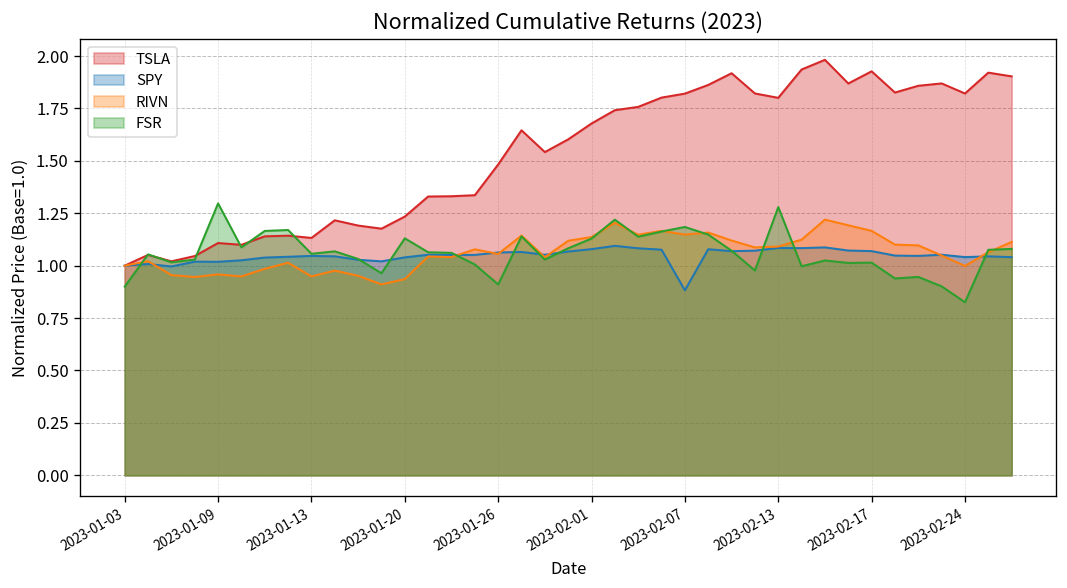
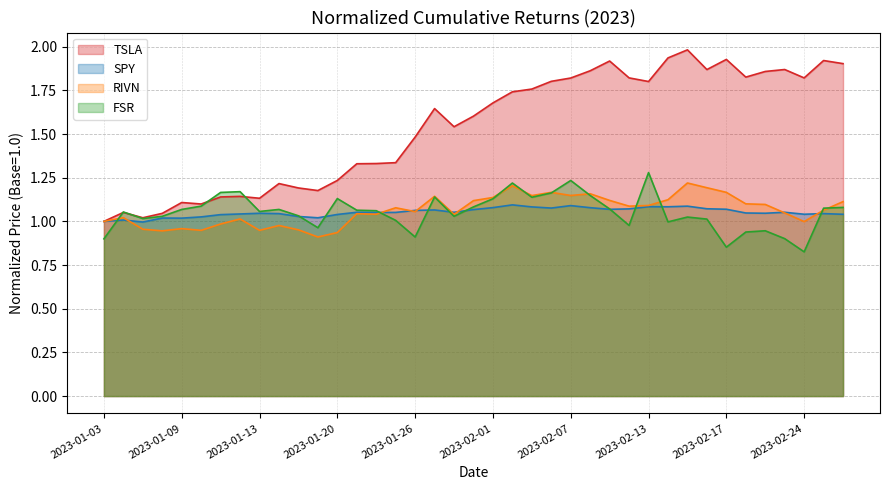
FSR, 2023-01-09: 1.30 -> 1.07
SPY, 2023-02-07: 0.88 -> 1.09
FSR, 2023-02-07: 1.18 -> 1.23
FSR, 2023-02-17: 1.01 -> 0.85
